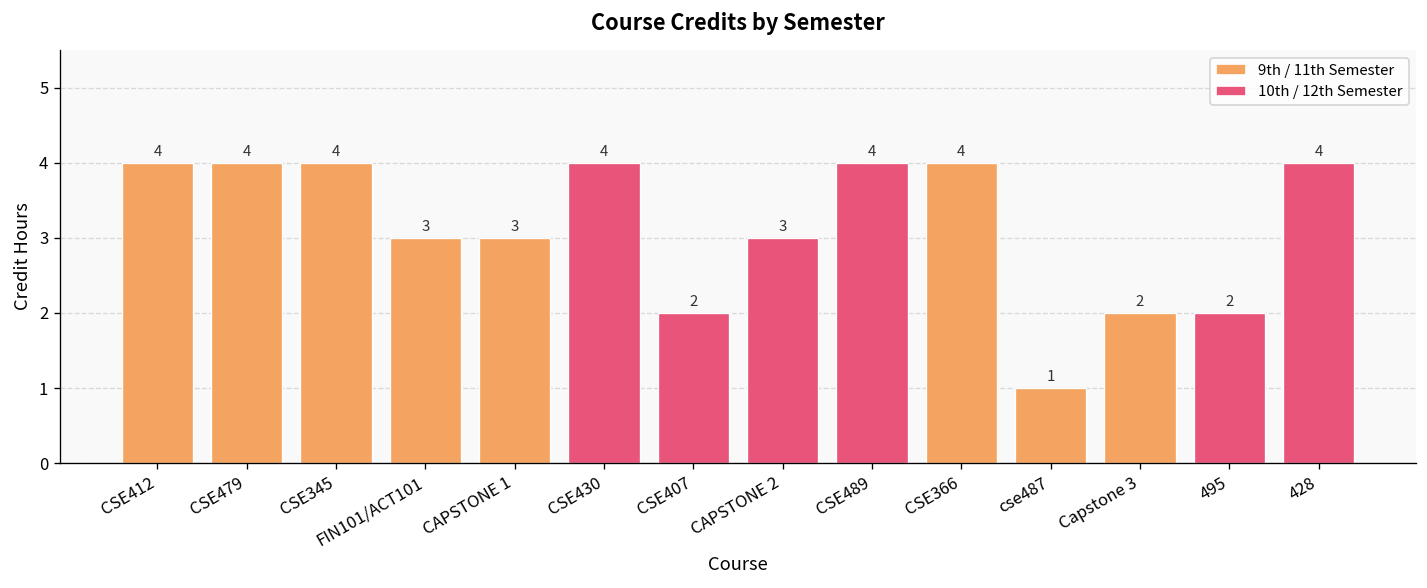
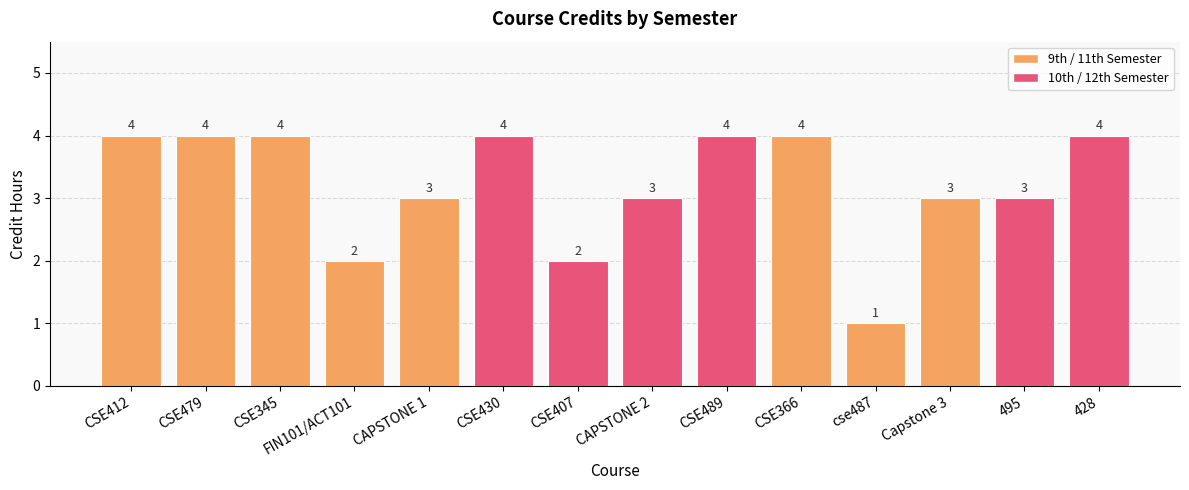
FIN101/ACT101: 3 -> 2
Capstone 3: 2 -> 3
495: 2 -> 3
